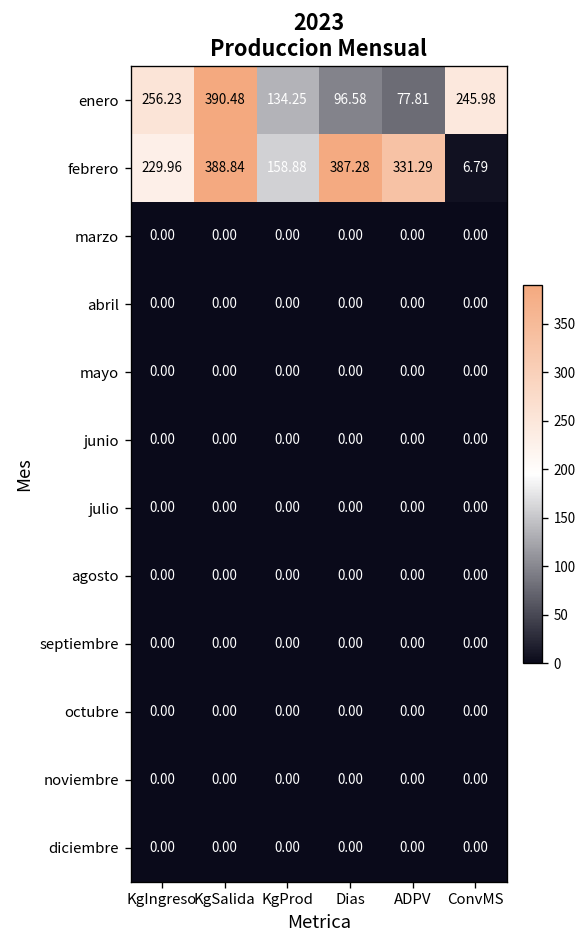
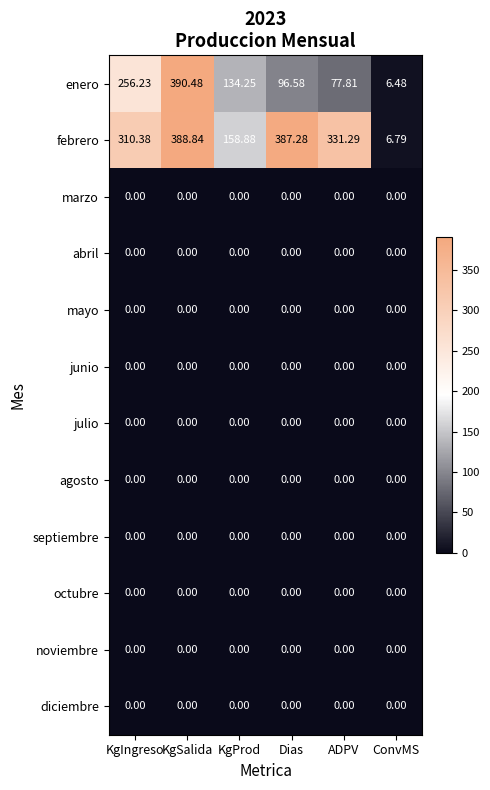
enero, ConvMS: 245.98 -> 6.48
febrero, KgIngreso: 229.96 -> 310.38
